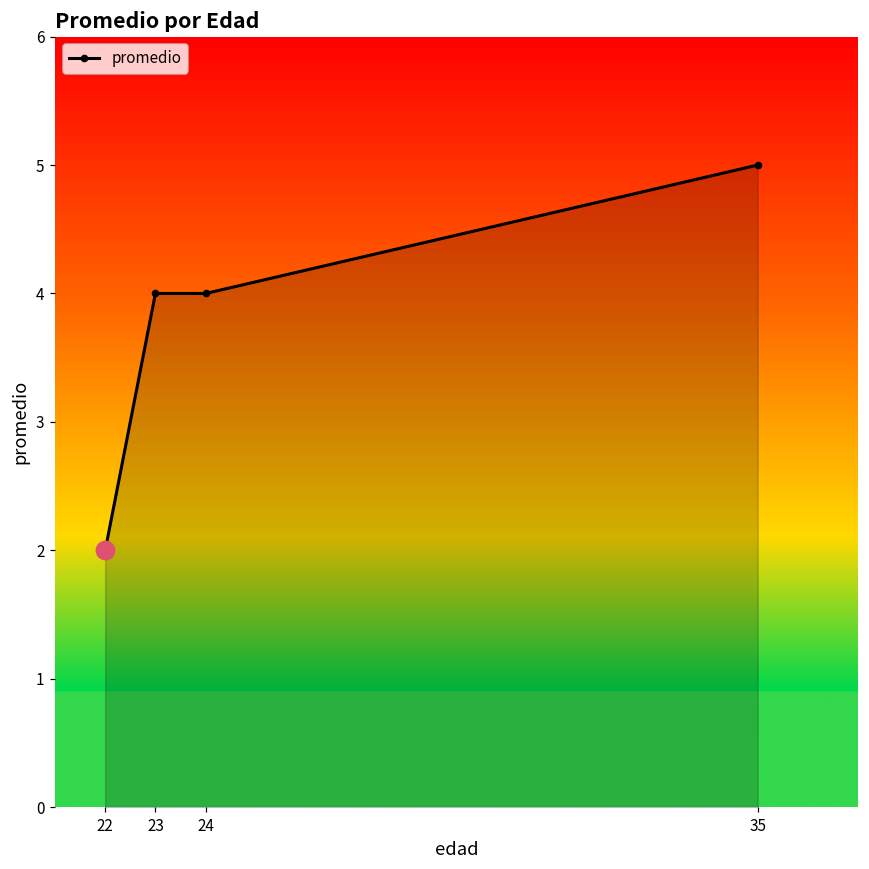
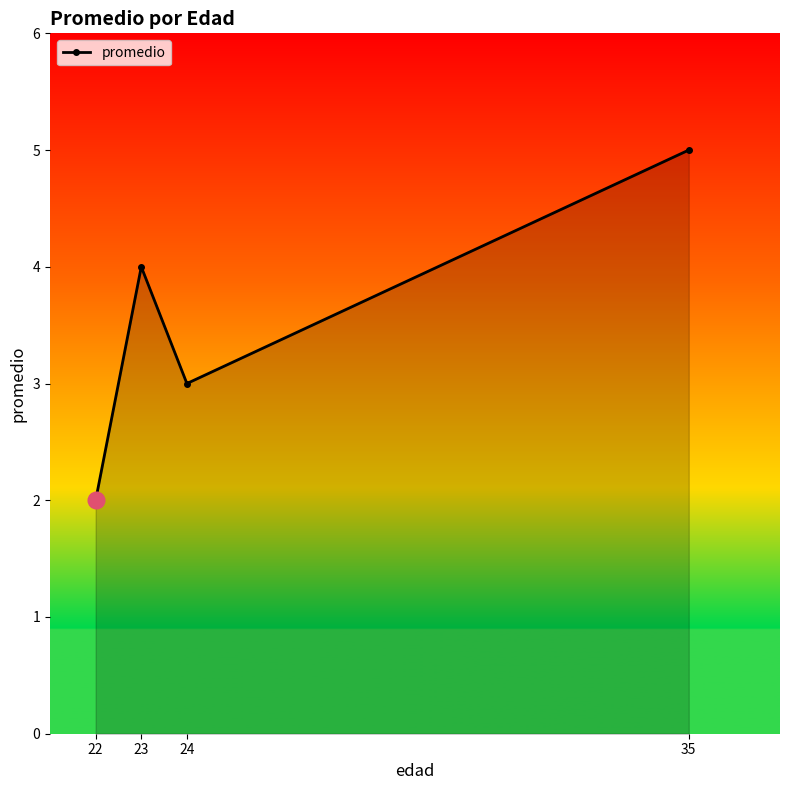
promedio, 24: 4 -> 3
